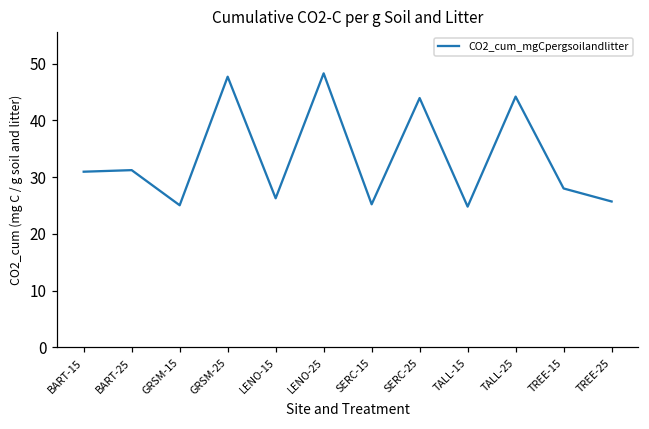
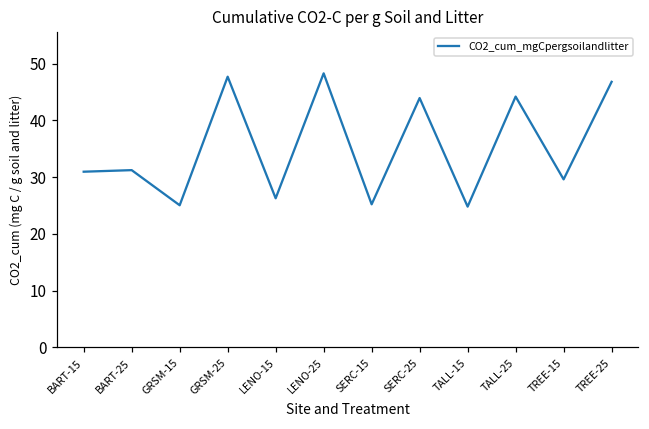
TREE-15: 28 -> 30
TREE-25: 26 -> 47
